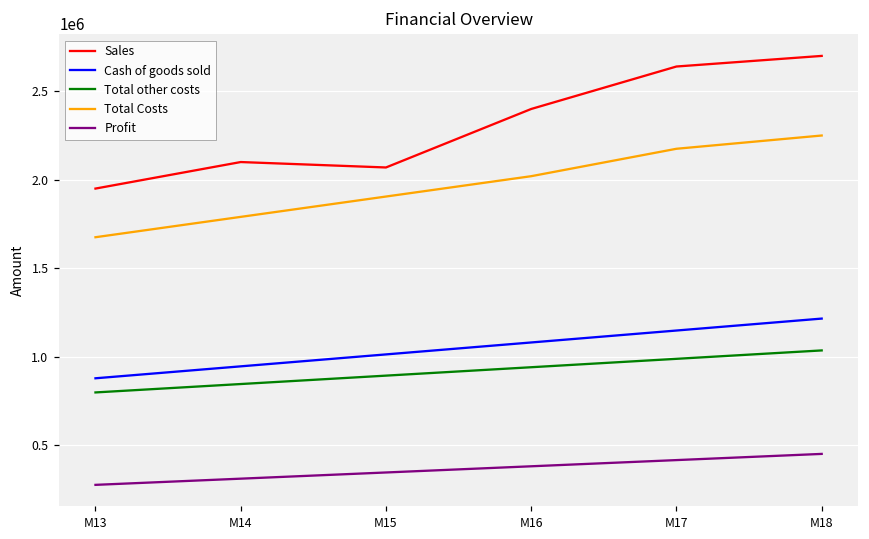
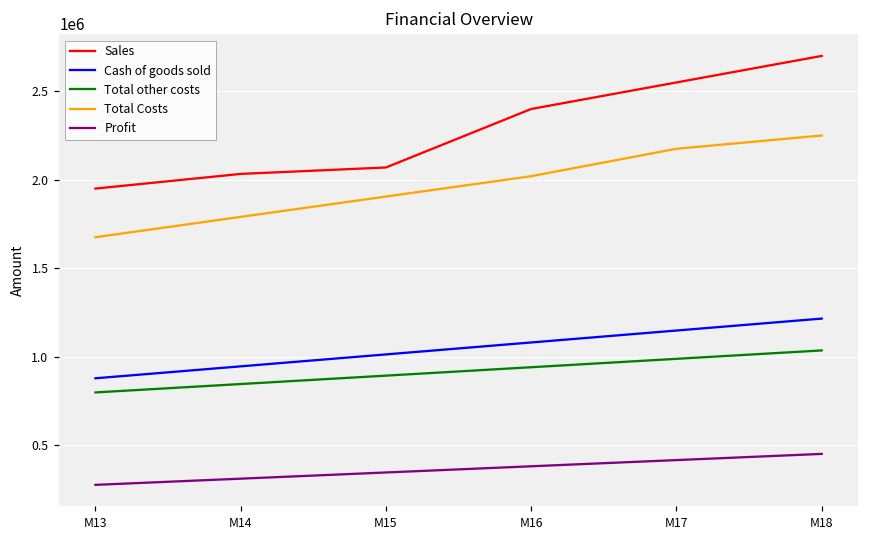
Sales, M14: 2100000 -> 2030000
Sales, M17: 2640000 -> 2550000
